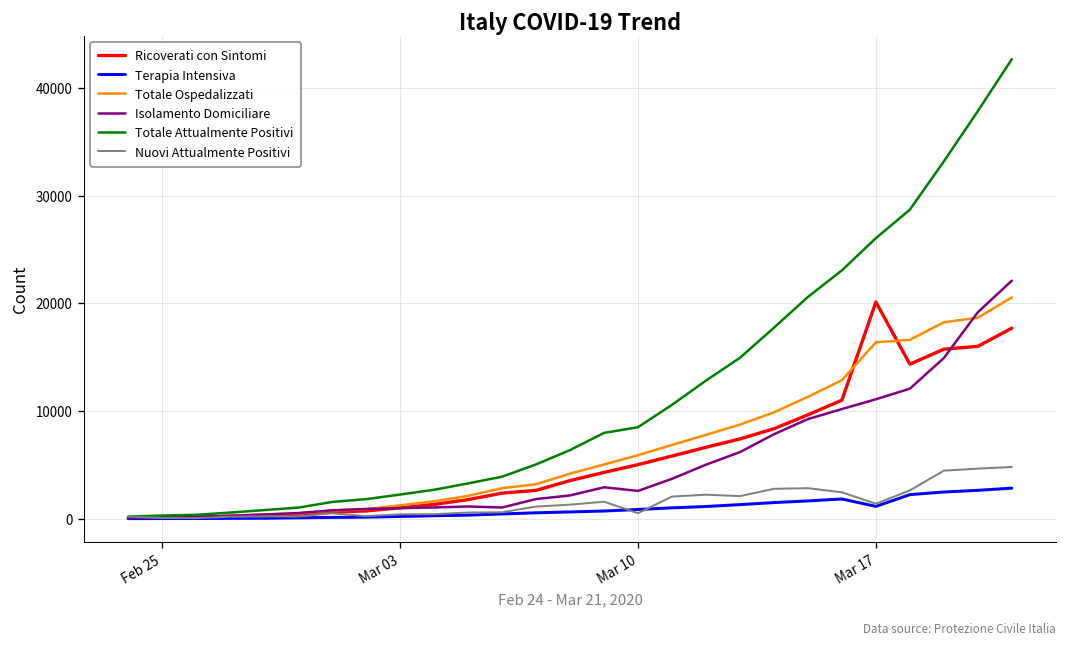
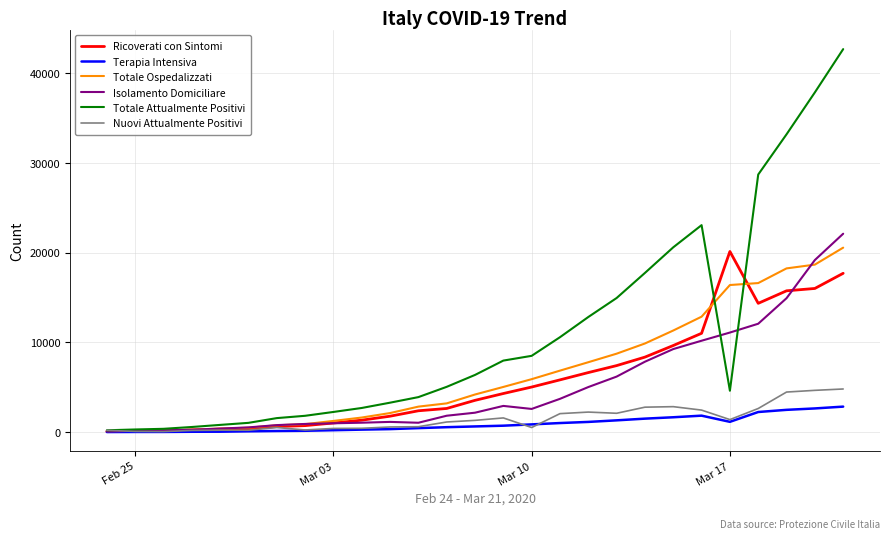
Totale Attualmente Positivi, Mar 17: 26000 -> 5000
